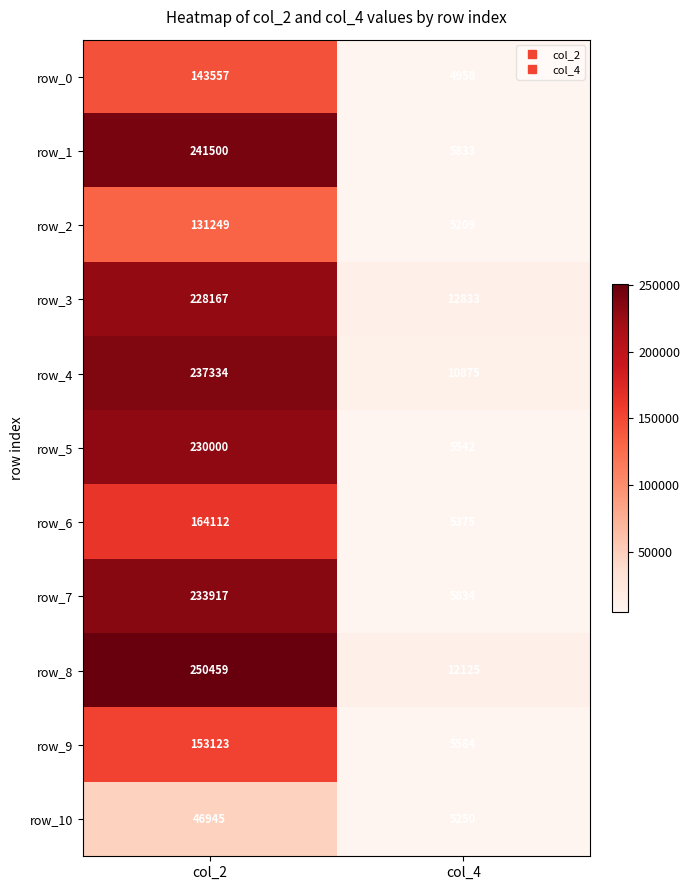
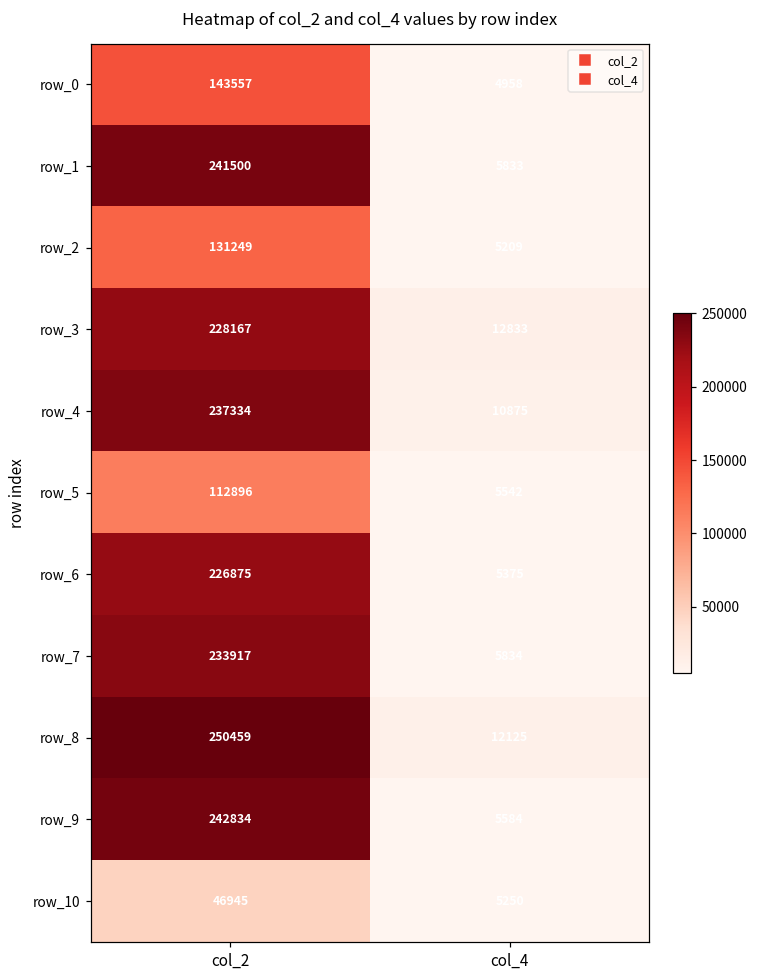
row_5, col_2: 230000 -> 112896
row_6, col_2: 164112 -> 226875
row_9, col_2: 153123 -> 242834
